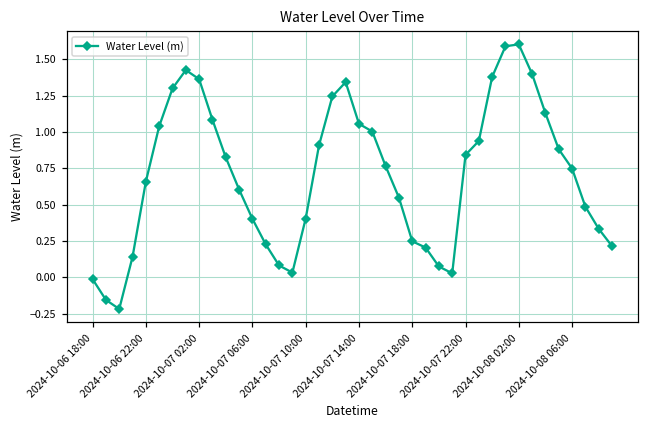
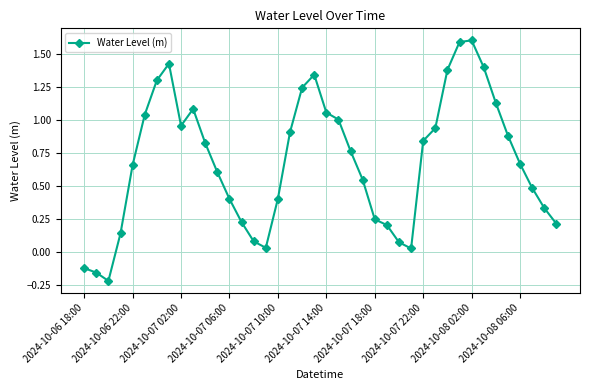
2024-10-06 18:00: -0.01 -> -0.12
2024-10-07 02:00: 1.36 -> 0.96
2024-10-08 06:00: 0.75 -> 0.67
